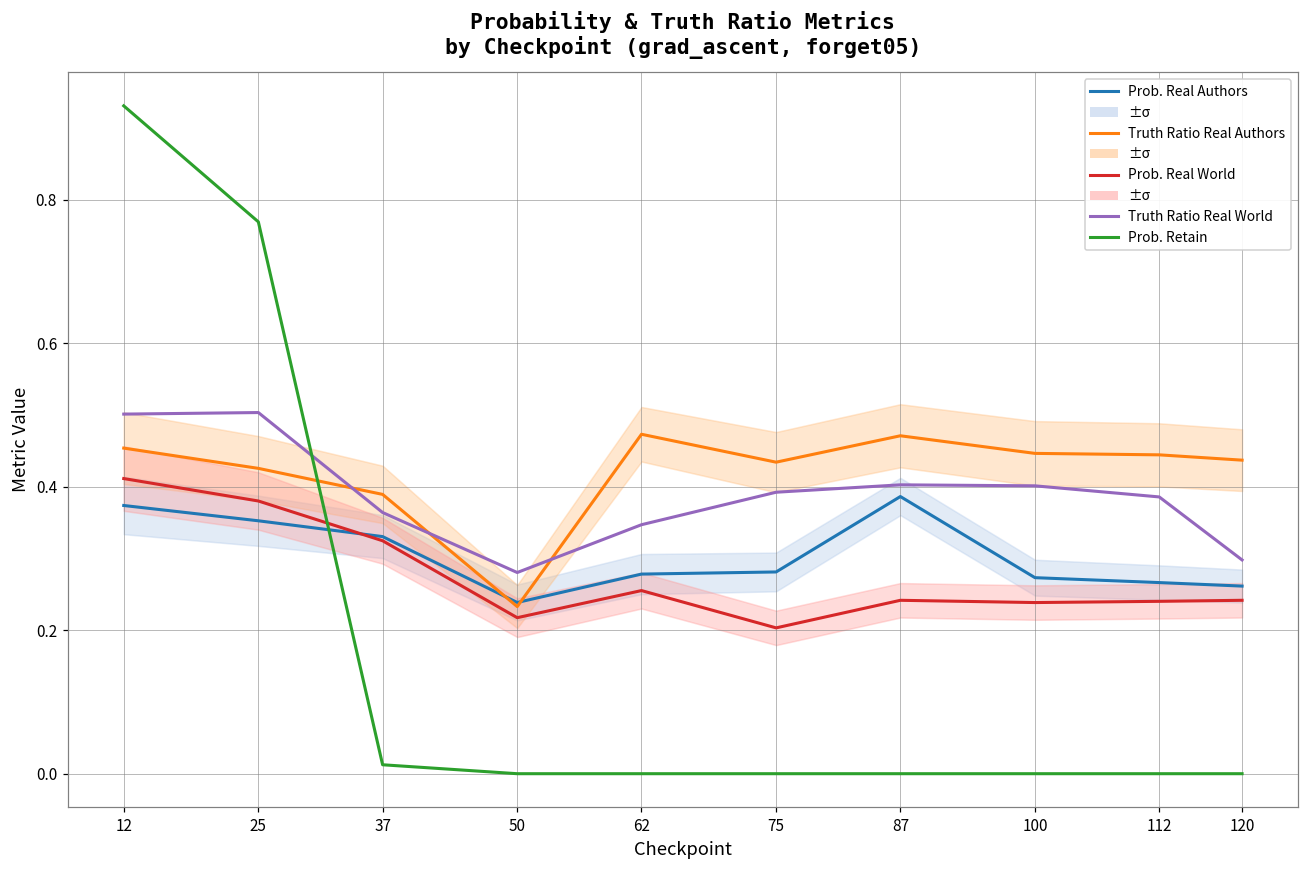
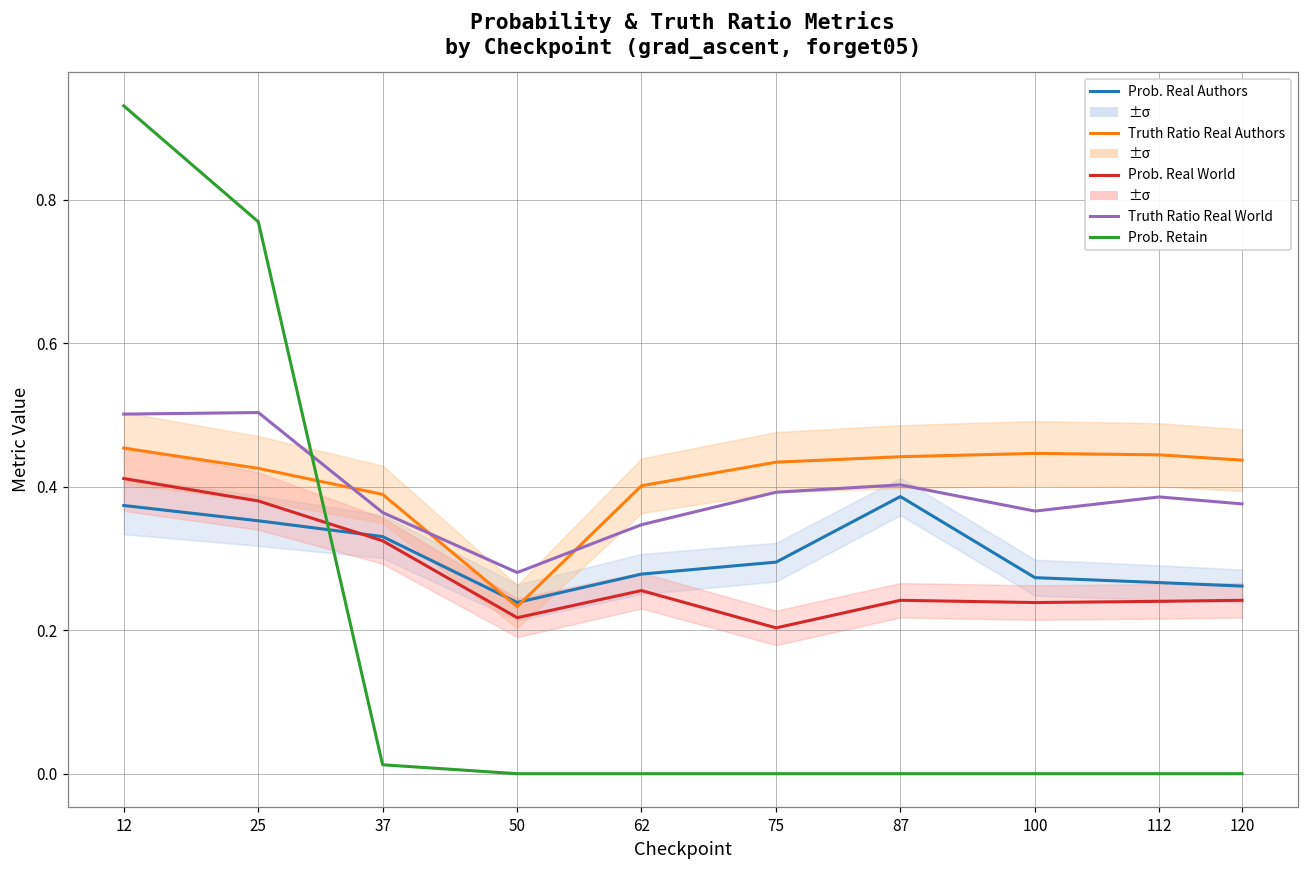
Truth Ratio Real Authors, 62: 0.47 -> 0.40
Prob. Real Authors, 75: 0.28 -> 0.30
Truth Ratio Real Authors, 87: 0.47 -> 0.44
Truth Ratio Real World, 100: 0.40 -> 0.37
Truth Ratio Real World, 120: 0.30 -> 0.38
